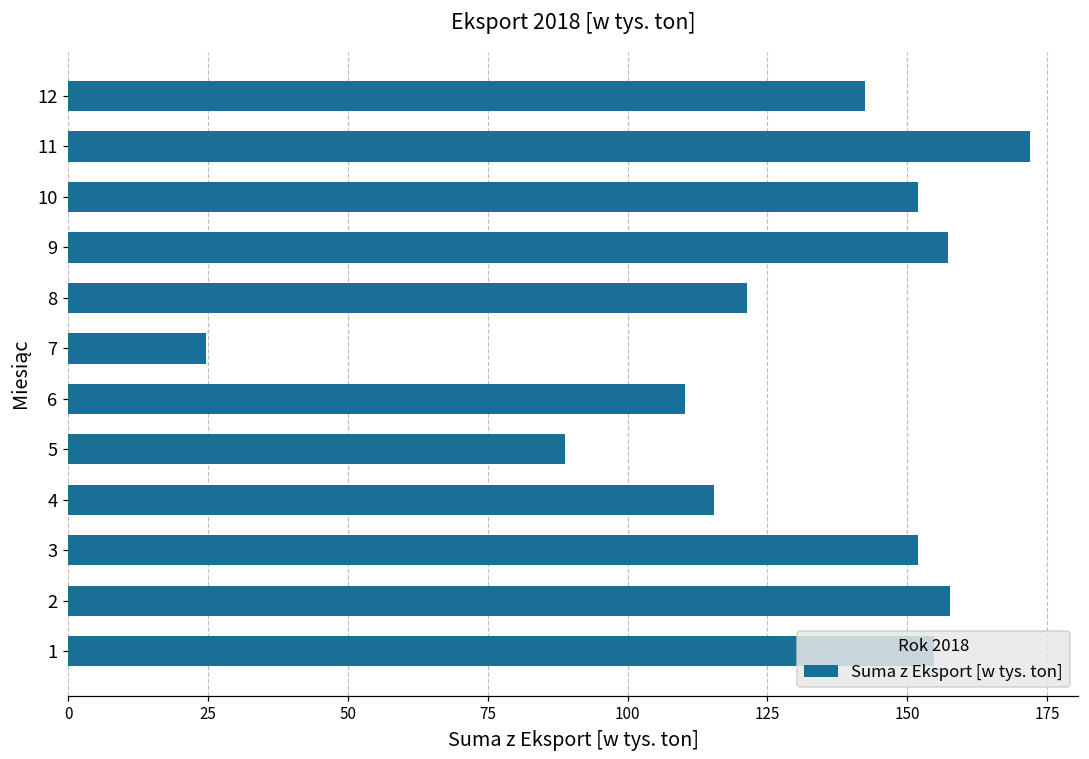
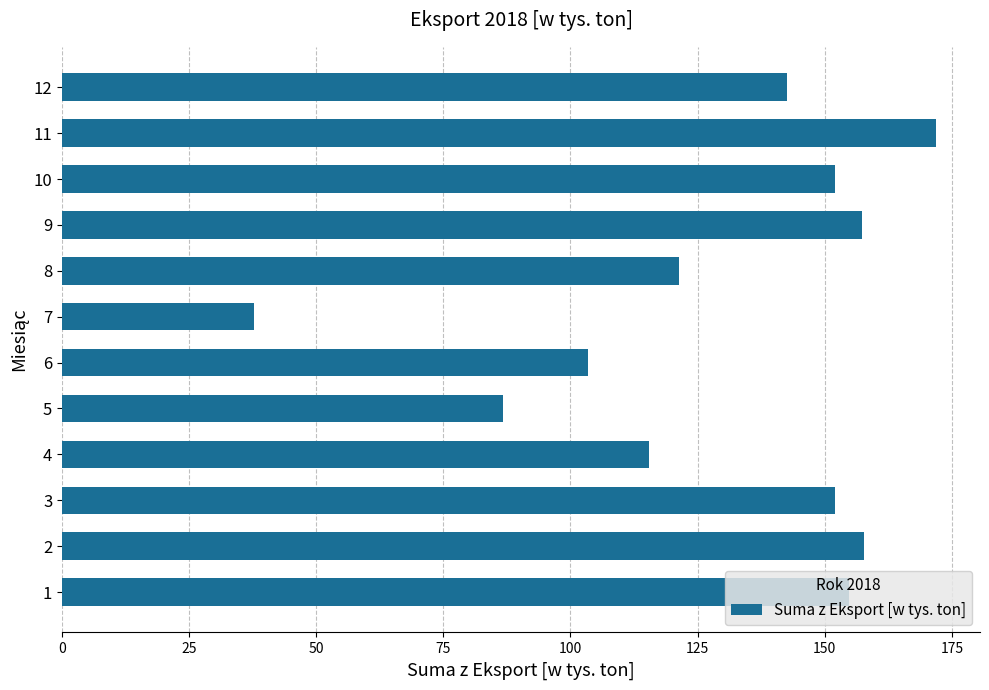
7: 25 -> 38
6: 110 -> 103
5: 89 -> 87
